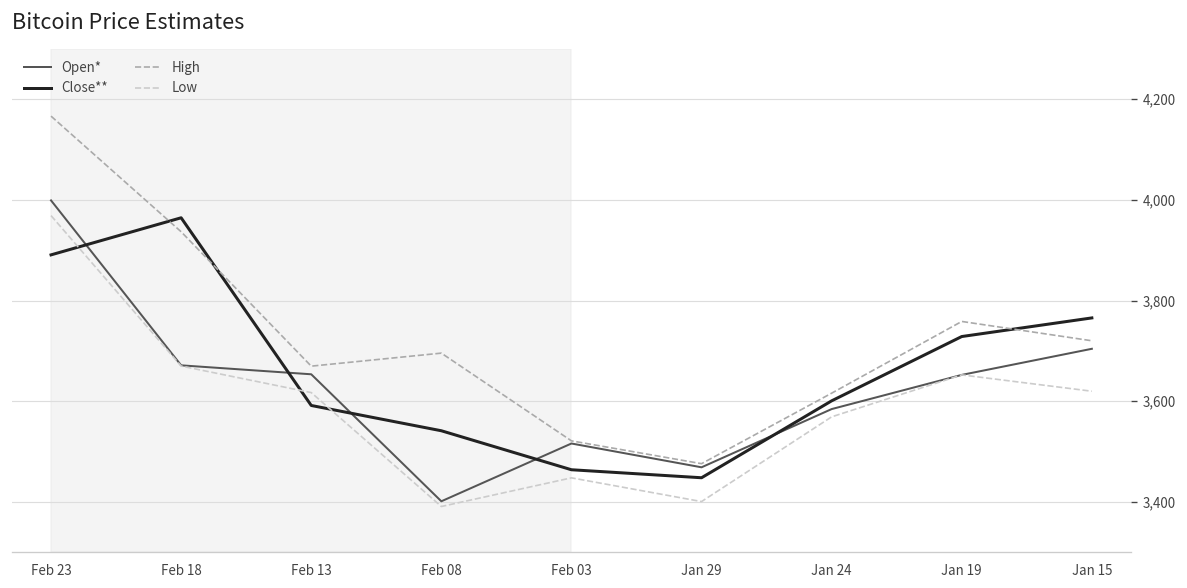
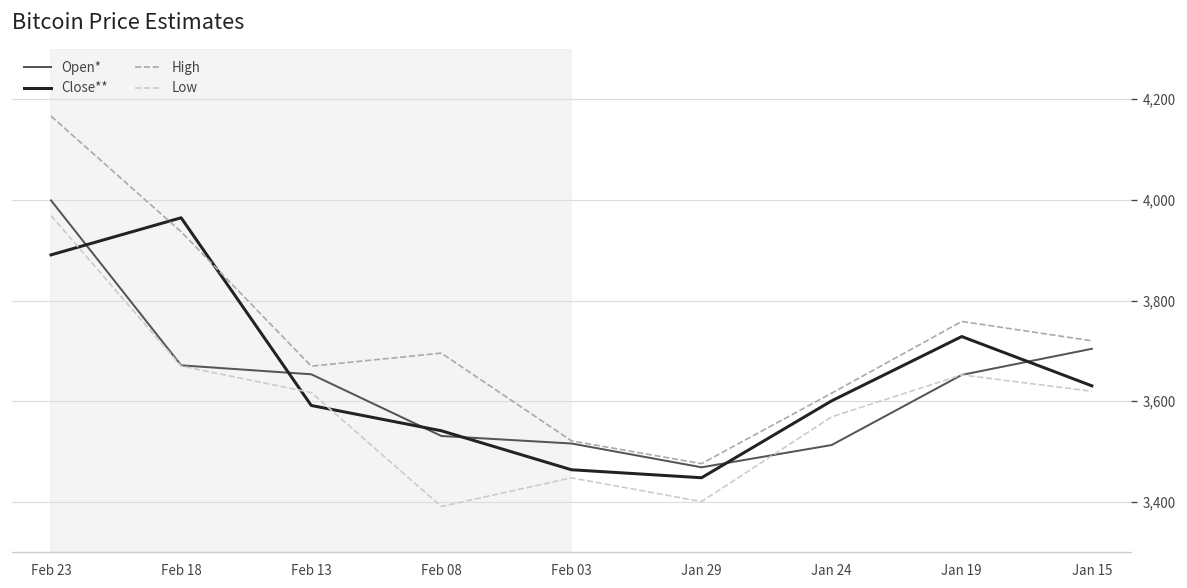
Open*, Feb 08: 3,400 -> 3,530
Open*, Jan 24: 3,580 -> 3,510
Close**, Jan 15: 3,770 -> 3,630
